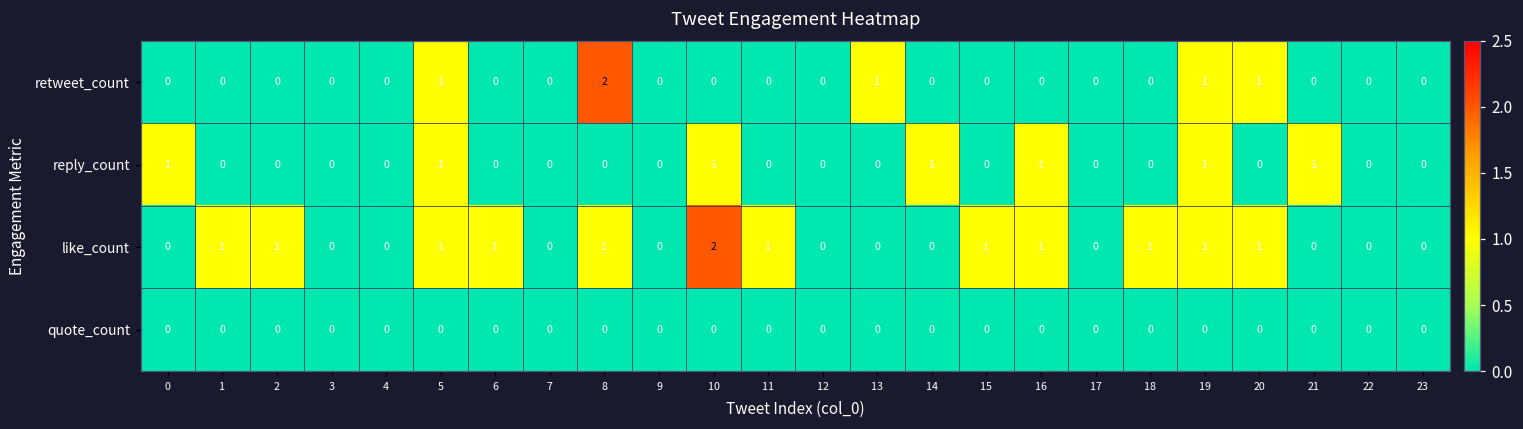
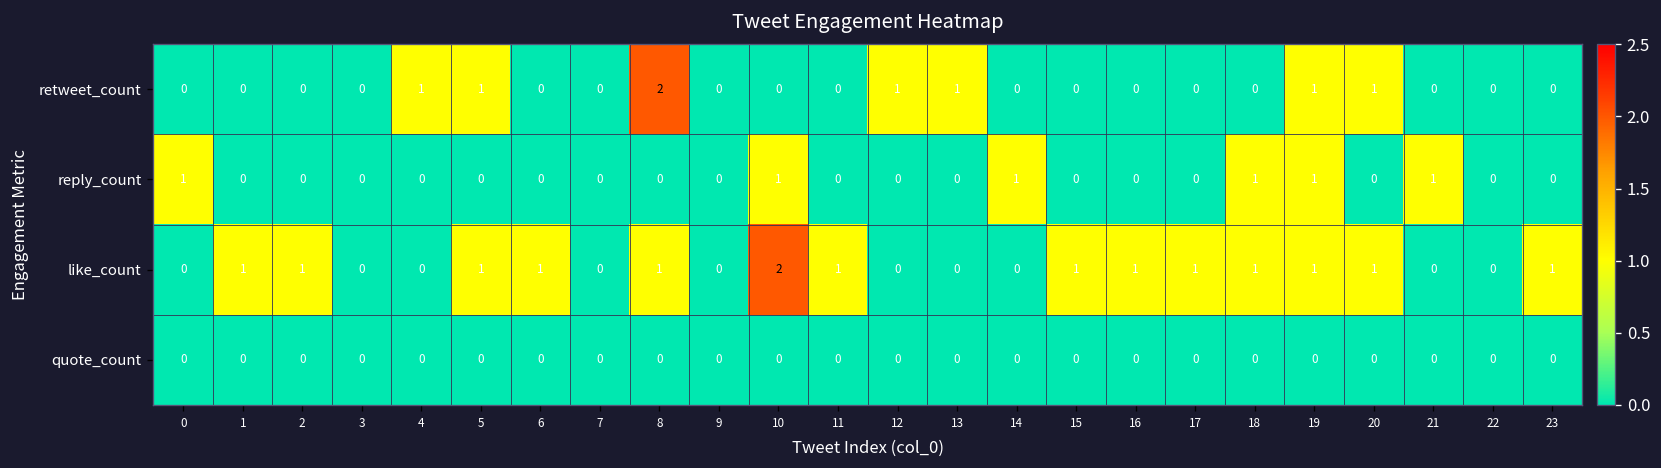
retweet_count, 4: 0 -> 1
retweet_count, 12: 0 -> 1
reply_count, 5: 1 -> 0
reply_count, 16: 1 -> 0
reply_count, 18: 0 -> 1
like_count, 17: 0 -> 1
like_count, 23: 0 -> 1
